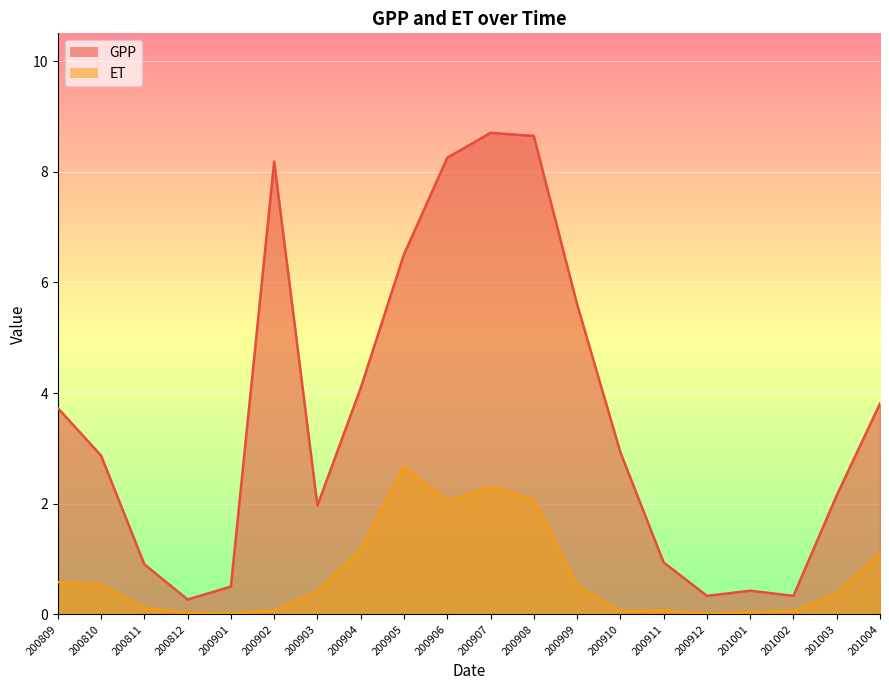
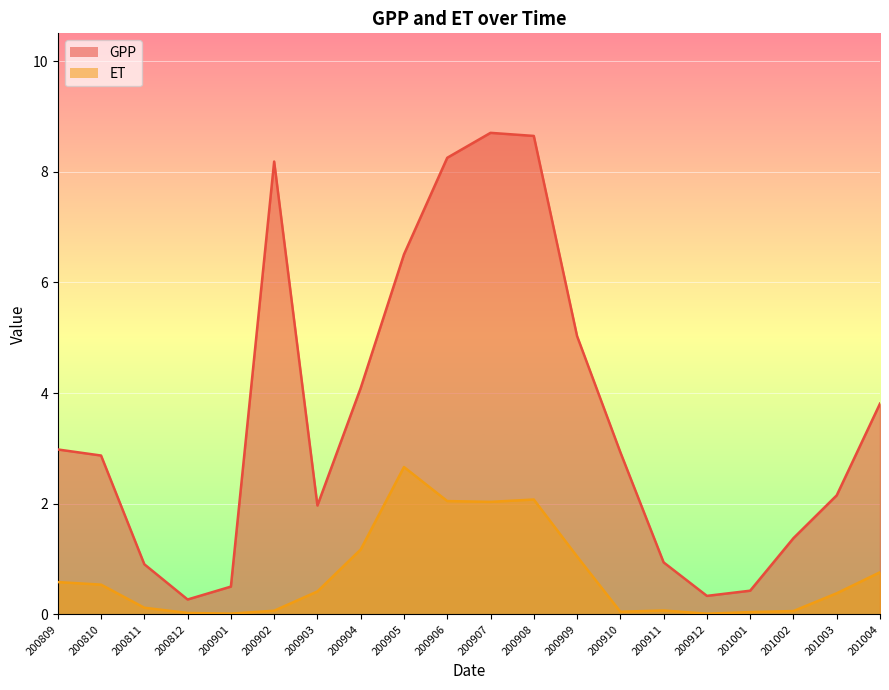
GPP, 200809: 3.7 -> 3.0
ET, 200907: 2.3 -> 2.0
GPP, 200909: 5.6 -> 5.0
ET, 200909: 0.5 -> 1.0
GPP, 201002: 0.3 -> 1.4
ET, 201004: 1.1 -> 0.8
